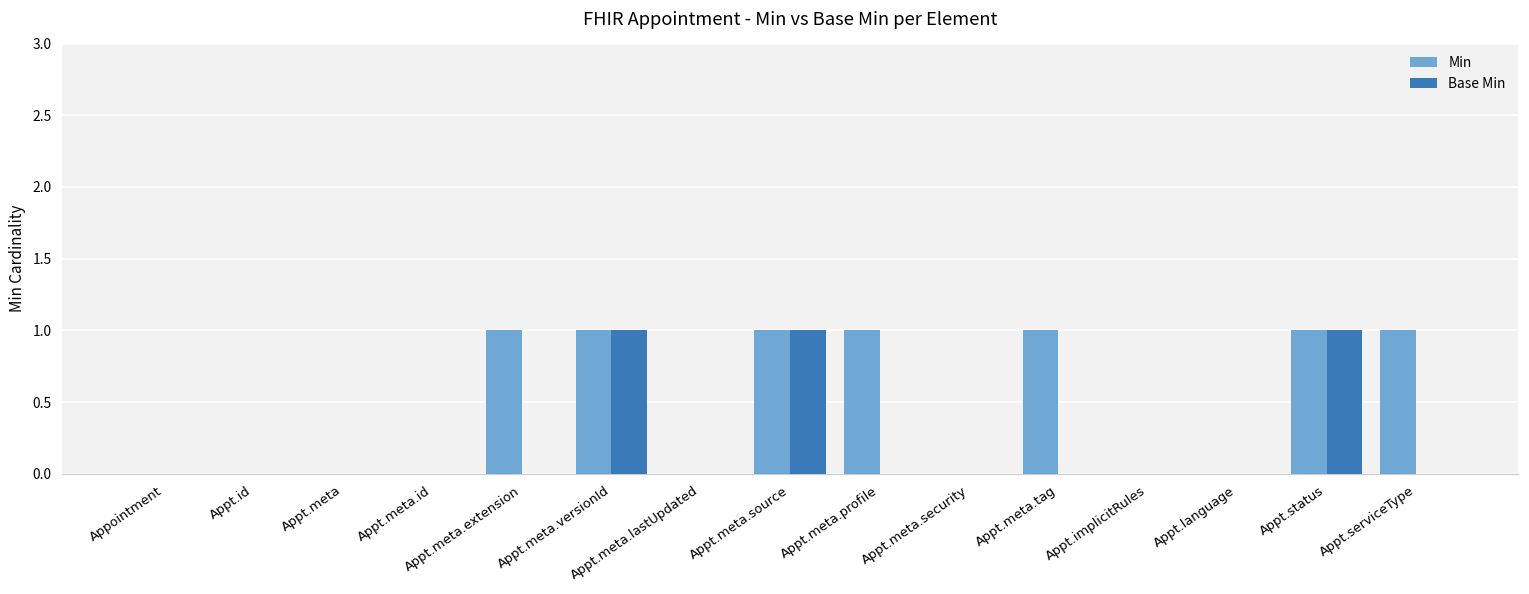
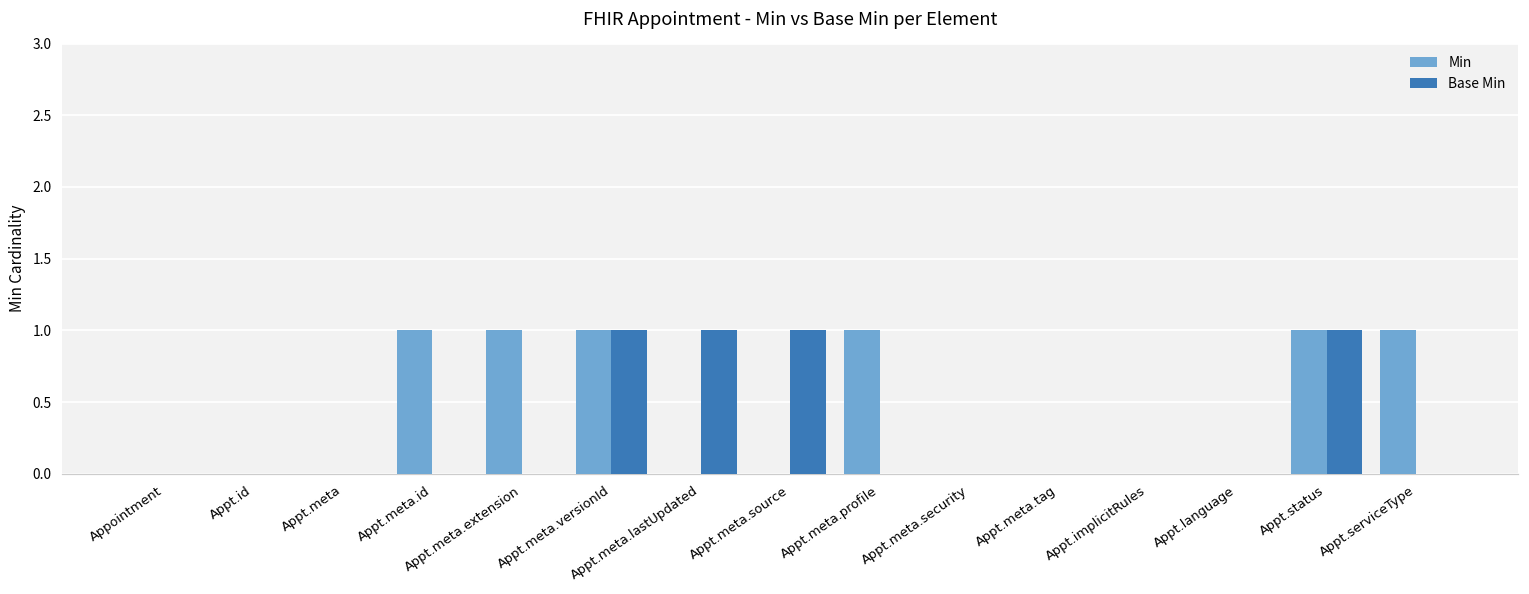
Min, Appt.meta.id: 0 -> 1
Base Min, Appt.meta.lastUpdated: 0 -> 1
Min, Appt.meta.source: 1 -> 0
Min, Appt.meta.tag: 1 -> 0
